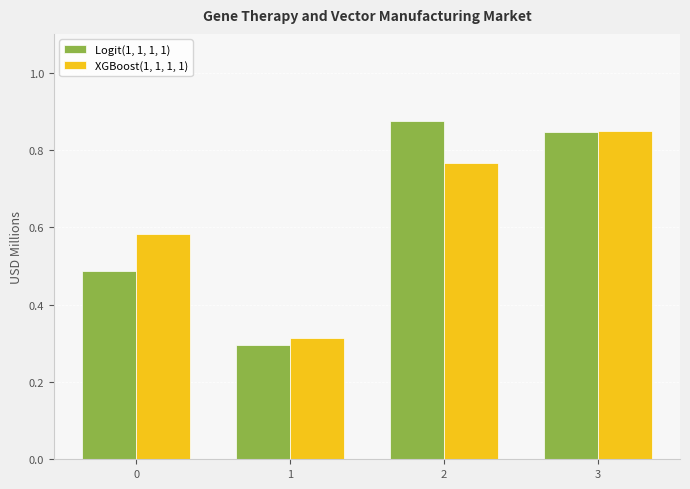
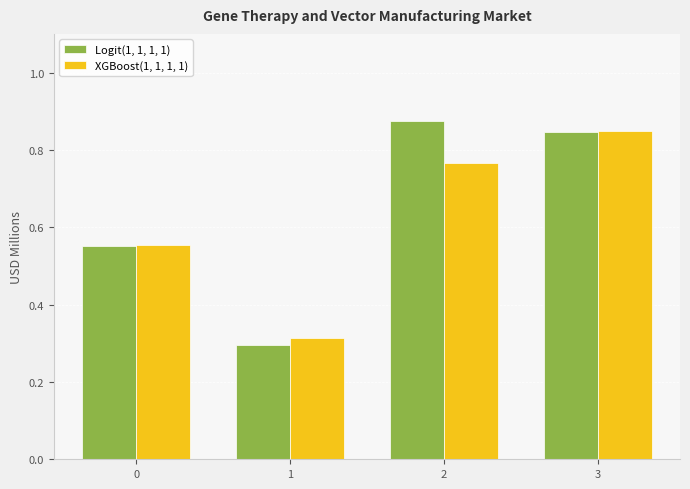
Logit(1, 1, 1, 1), 0: 0.49 -> 0.55
XGBoost(1, 1, 1, 1), 0: 0.58 -> 0.55
